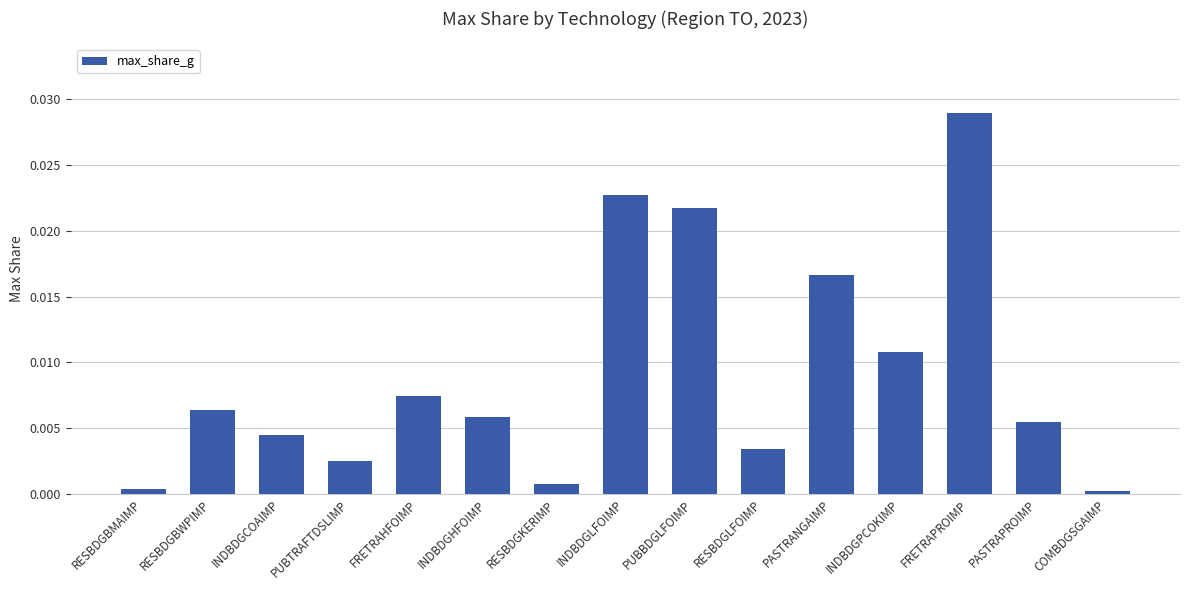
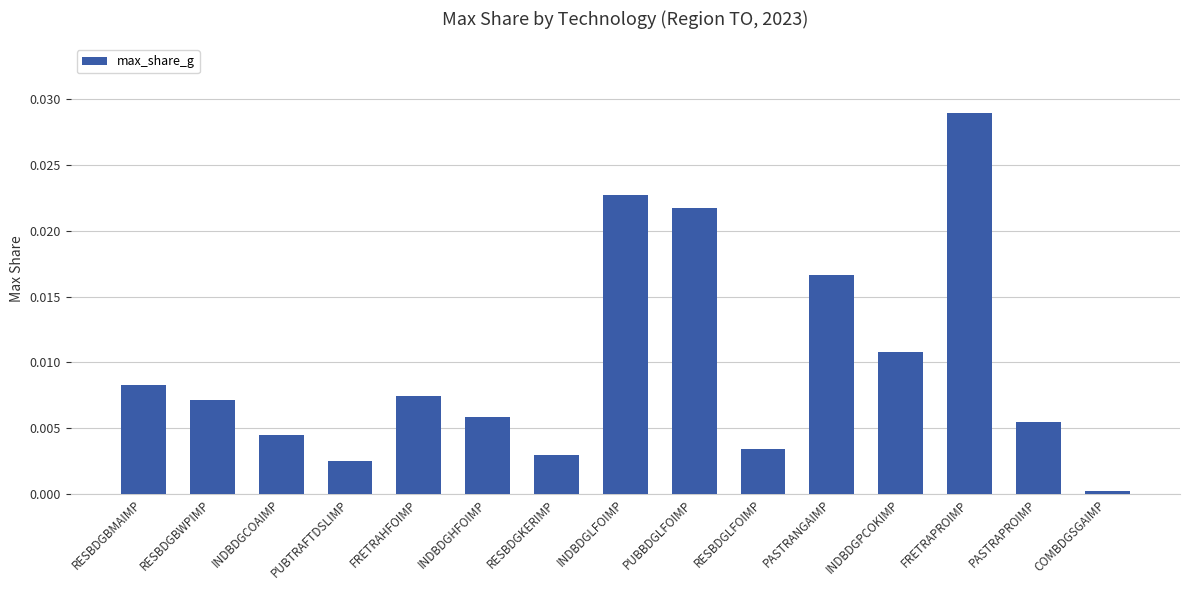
RESBDGBMAIMP: 0.0004 -> 0.0083
RESBDGBWPIMP: 0.0064 -> 0.0071
RESBDGKERIMP: 0.0008 -> 0.0029
